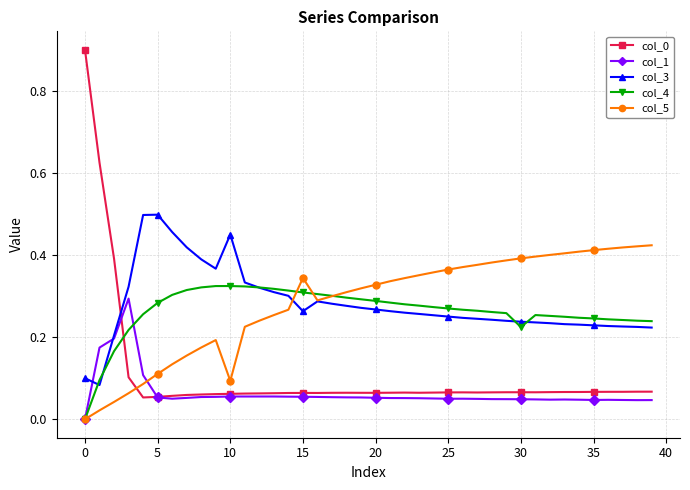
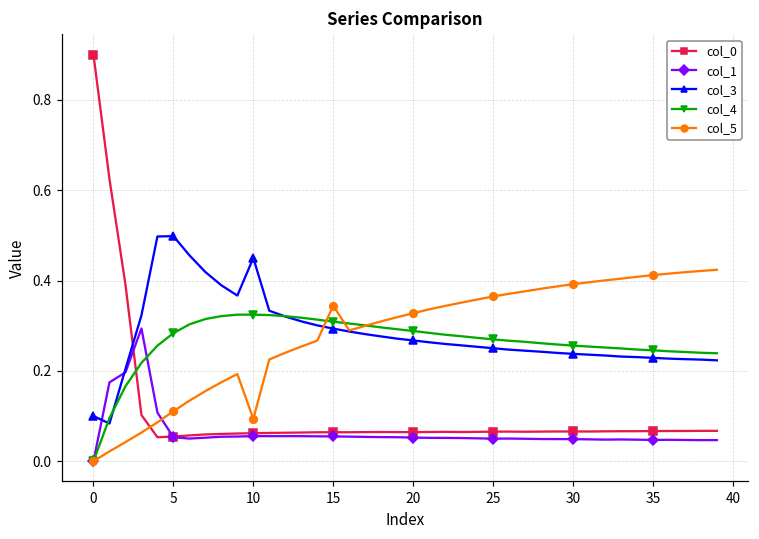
col_3, 15: 0.26 -> 0.29
col_4, 30: 0.22 -> 0.26
